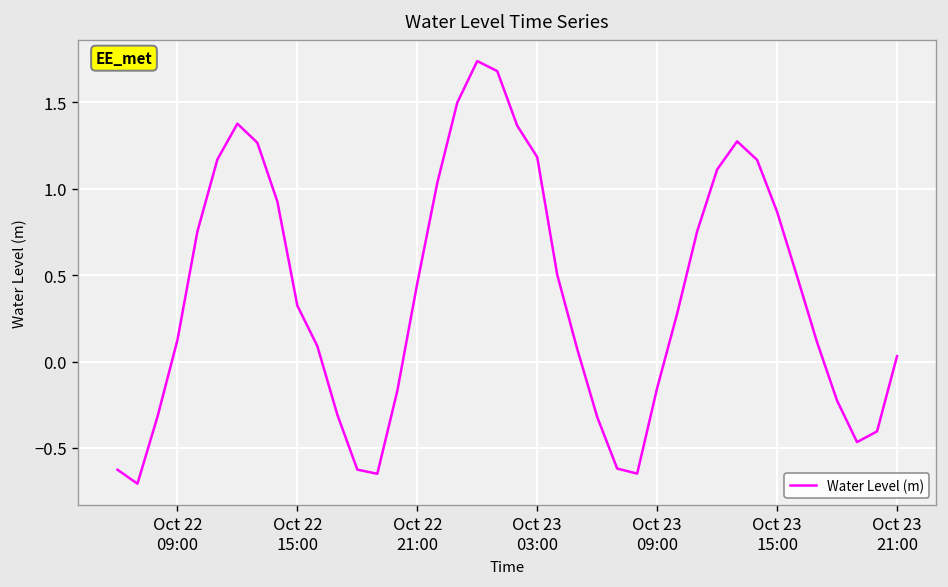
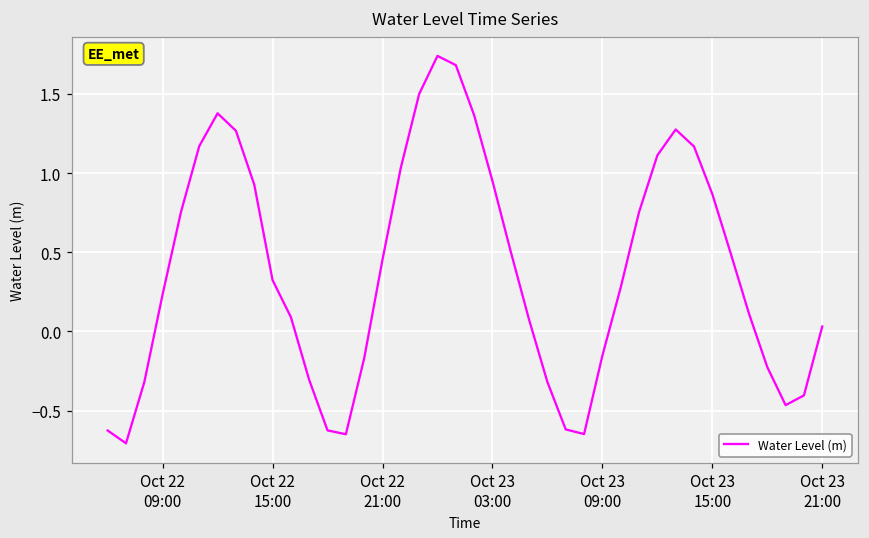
Oct 22 09:00: 0.12 -> 0.23
Oct 23 03:00: 1.18 -> 0.95
